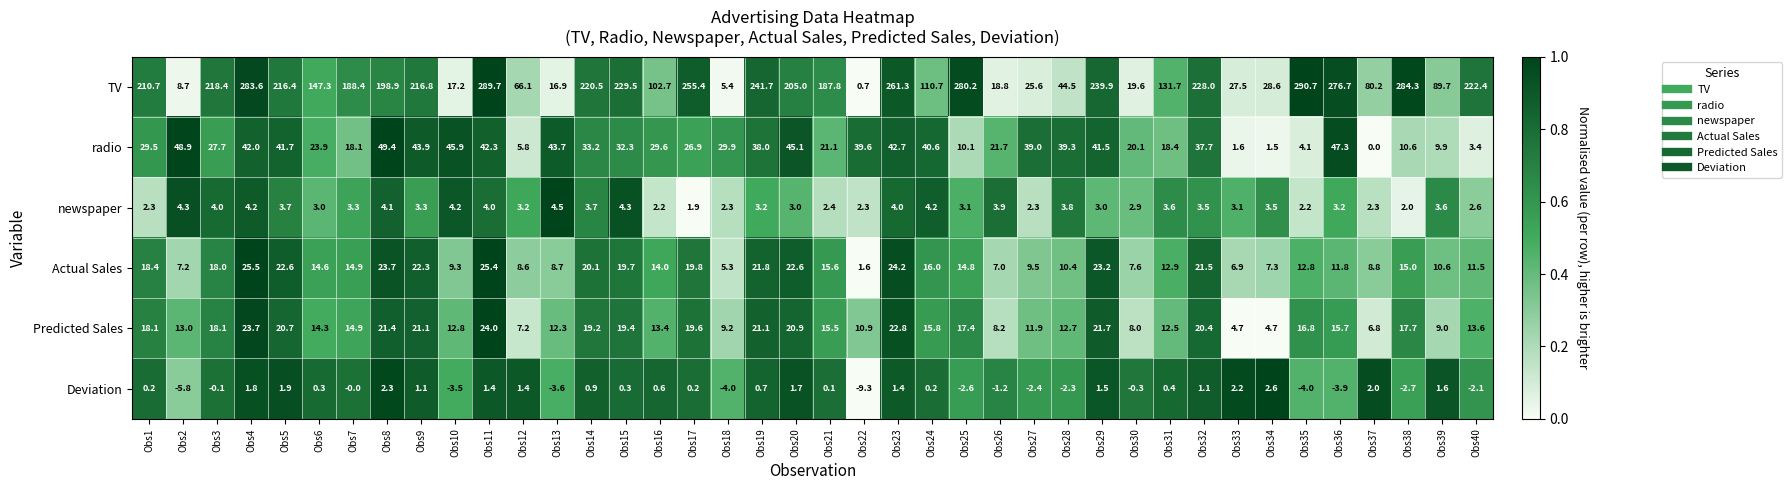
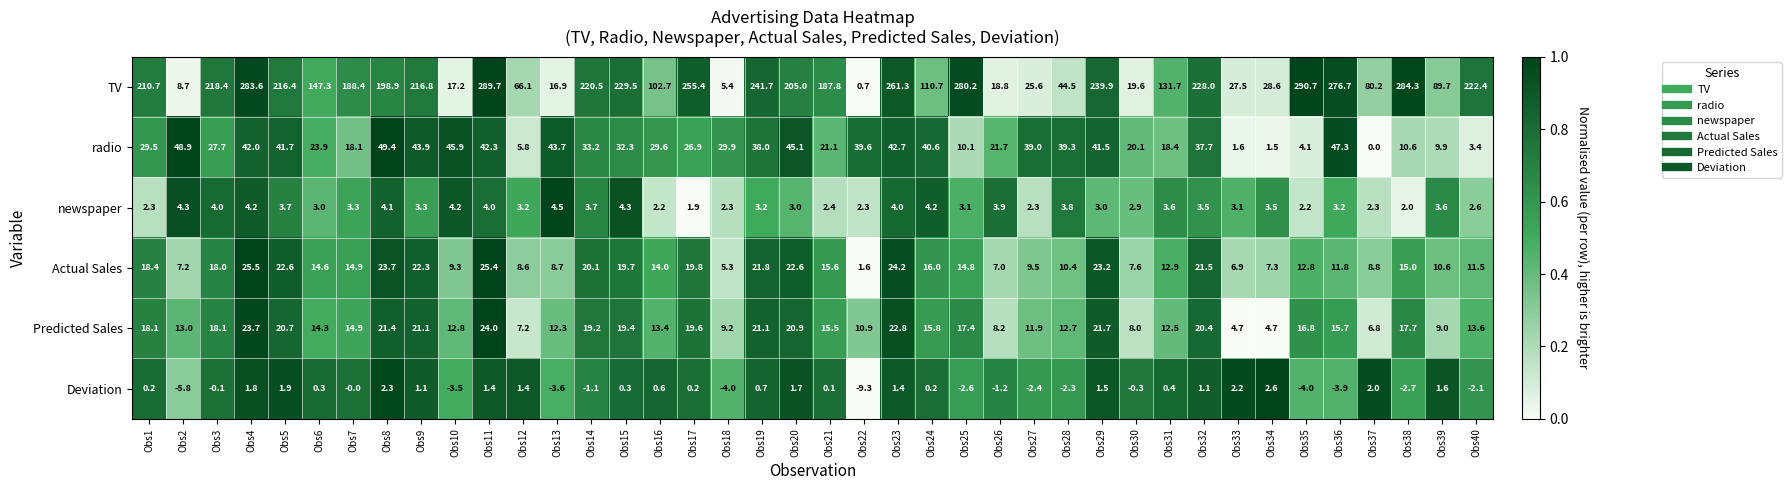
Deviation, Obs14: 0.9 -> -1.1
